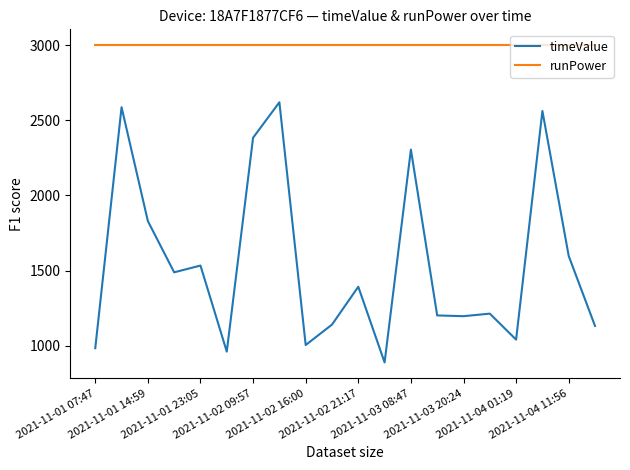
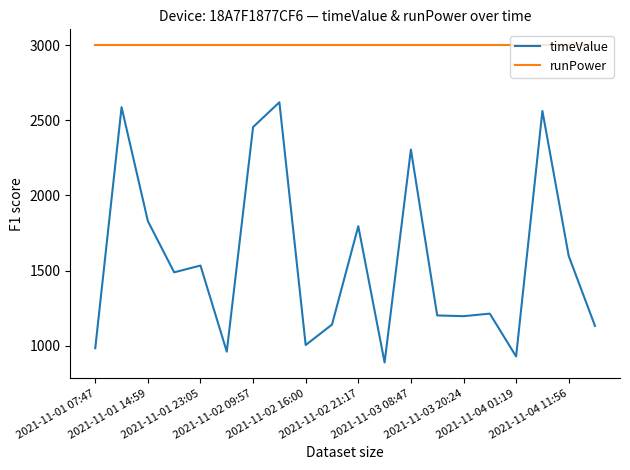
timeValue, 2021-11-02 09:57: 2380 -> 2460
timeValue, 2021-11-02 21:17: 1390 -> 1800
timeValue, 2021-11-04 01:19: 1040 -> 930
